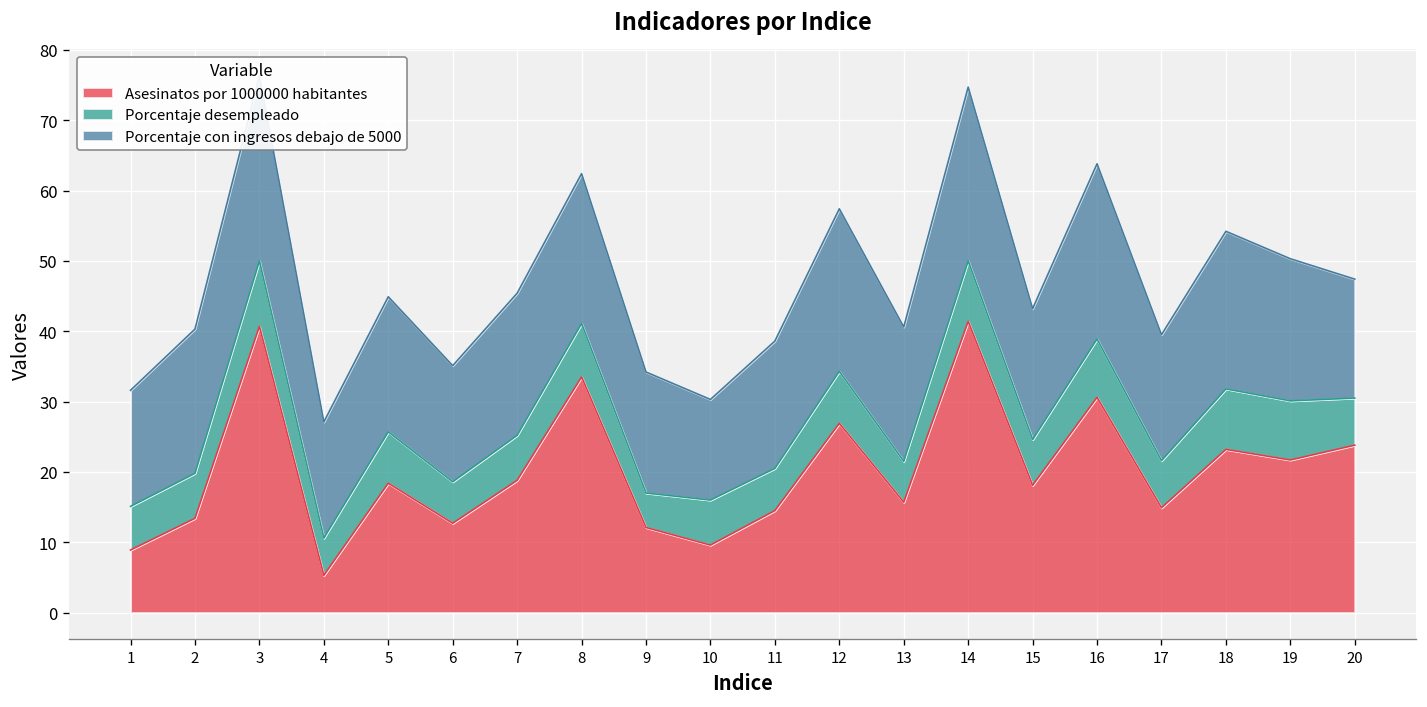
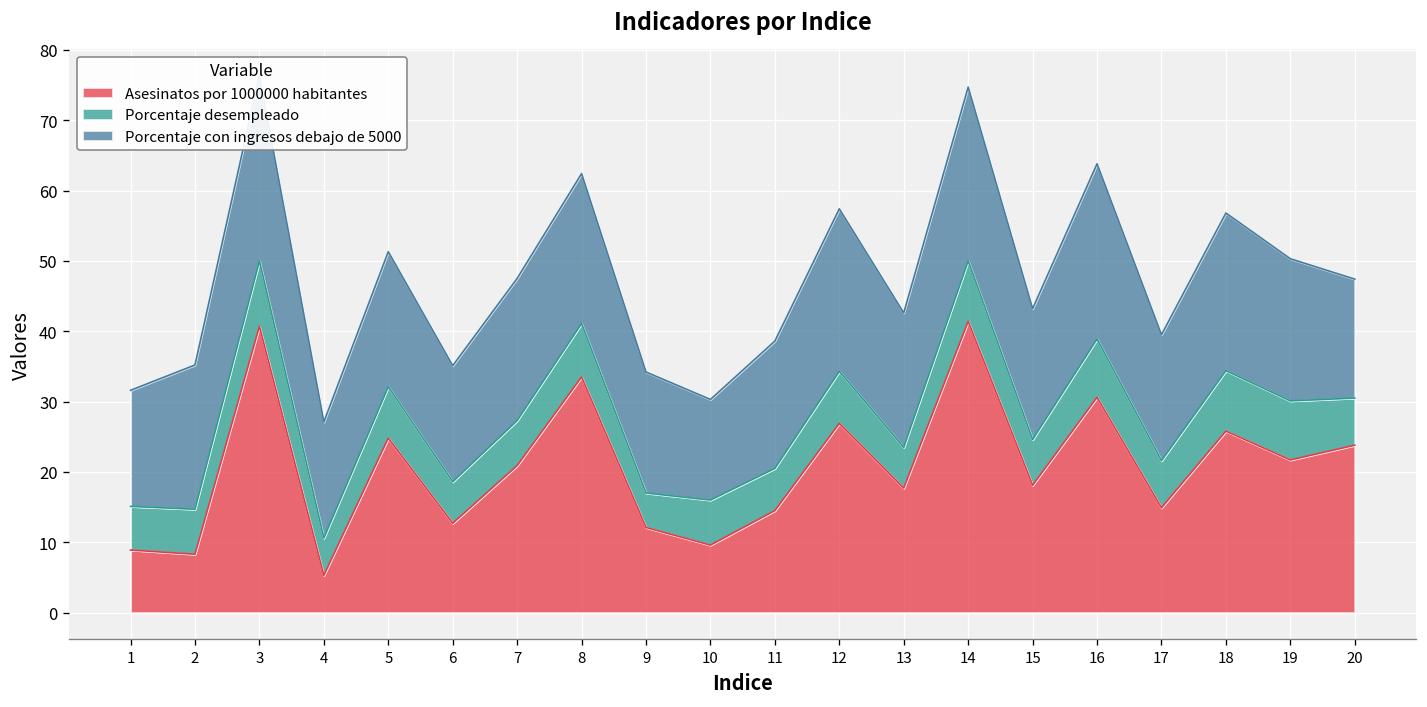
Asesinatos por 1000000 habitantes, 2: 13 -> 8
Asesinatos por 1000000 habitantes, 5: 18 -> 25
Asesinatos por 1000000 habitantes, 7: 19 -> 21
Asesinatos por 1000000 habitantes, 13: 16 -> 18
Asesinatos por 1000000 habitantes, 18: 23 -> 26
